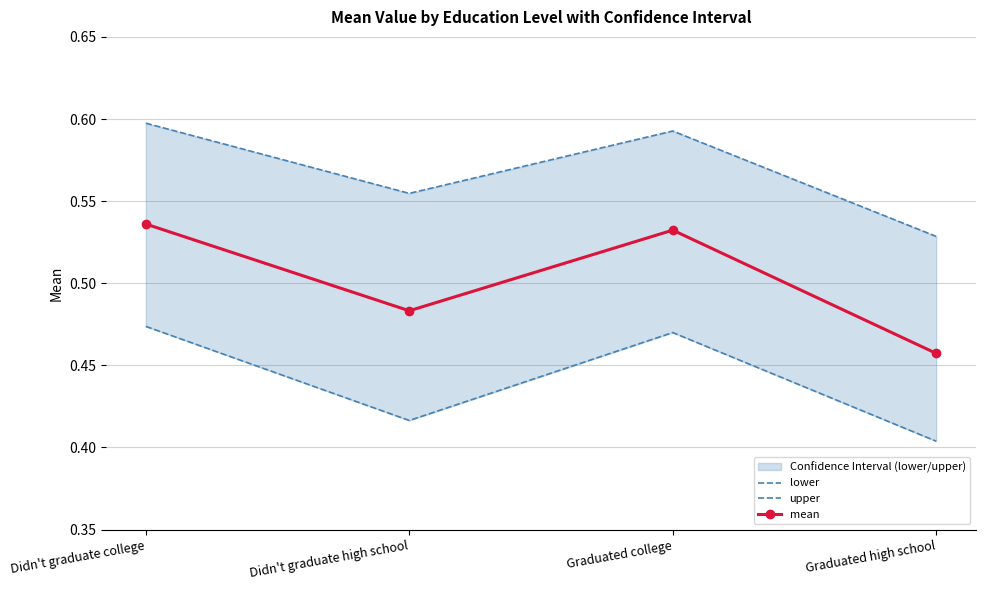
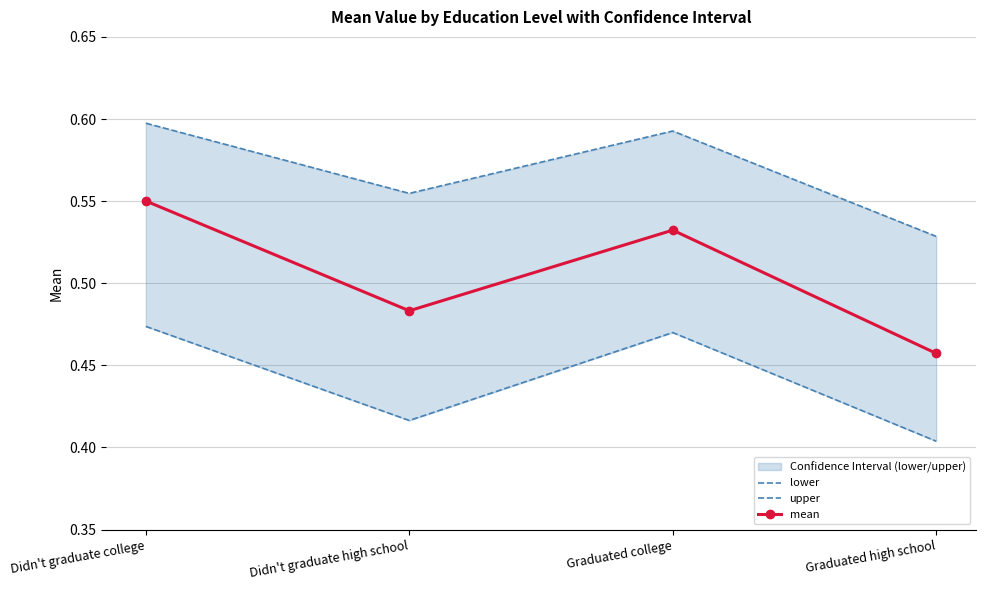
mean, Didn't graduate college: 0.536 -> 0.550
